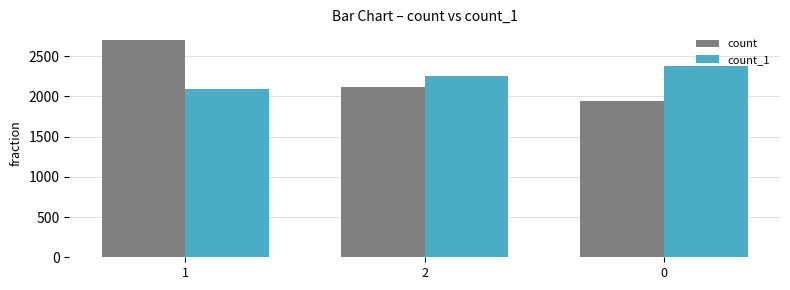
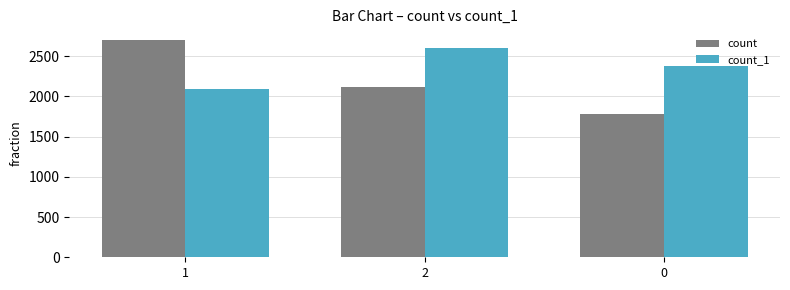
count_1, 2: 2300 -> 2600
count, 0: 1900 -> 1800
